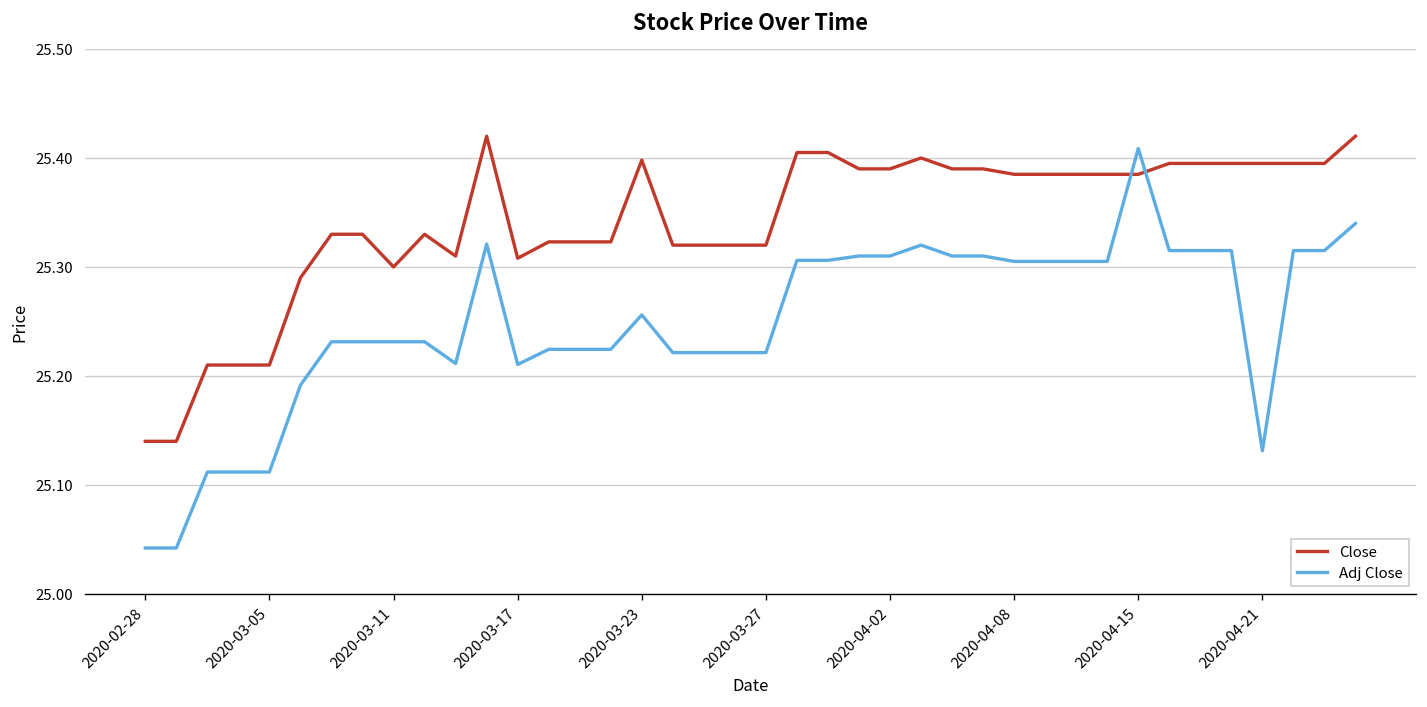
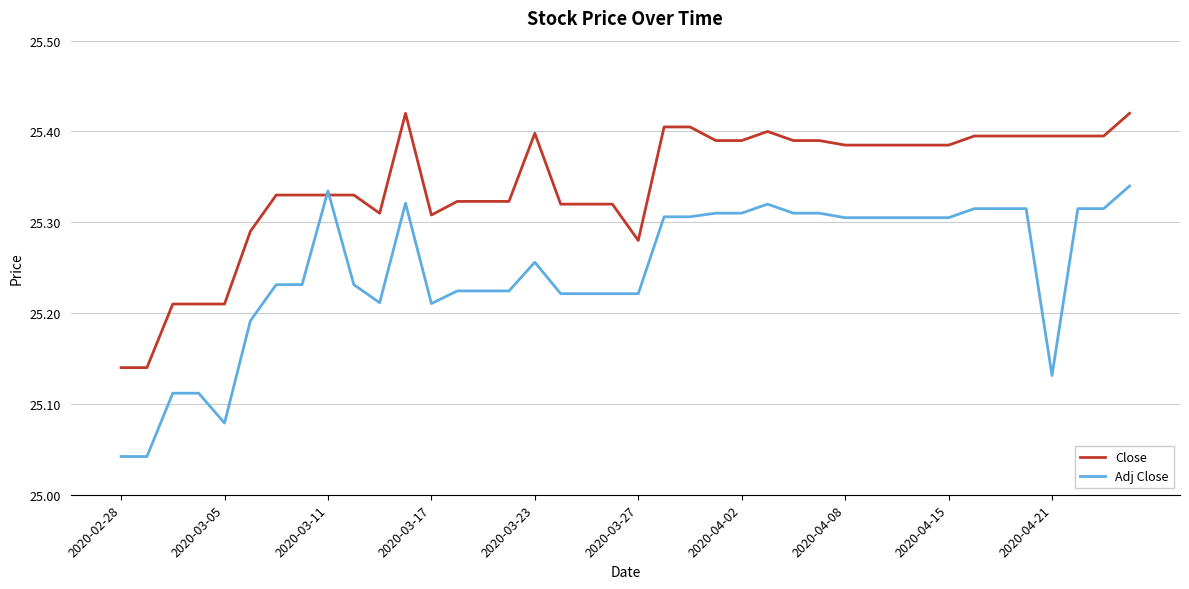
Adj Close, 2020-03-05: 25.11 -> 25.08
Close, 2020-03-11: 25.30 -> 25.33
Adj Close, 2020-03-11: 25.23 -> 25.33
Close, 2020-03-27: 25.32 -> 25.28
Adj Close, 2020-04-15: 25.41 -> 25.31
